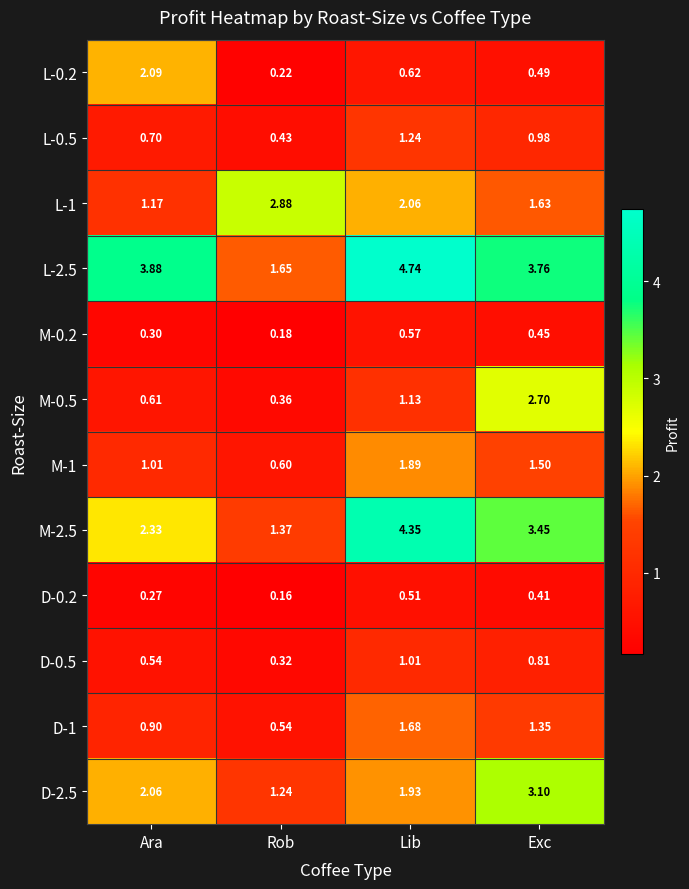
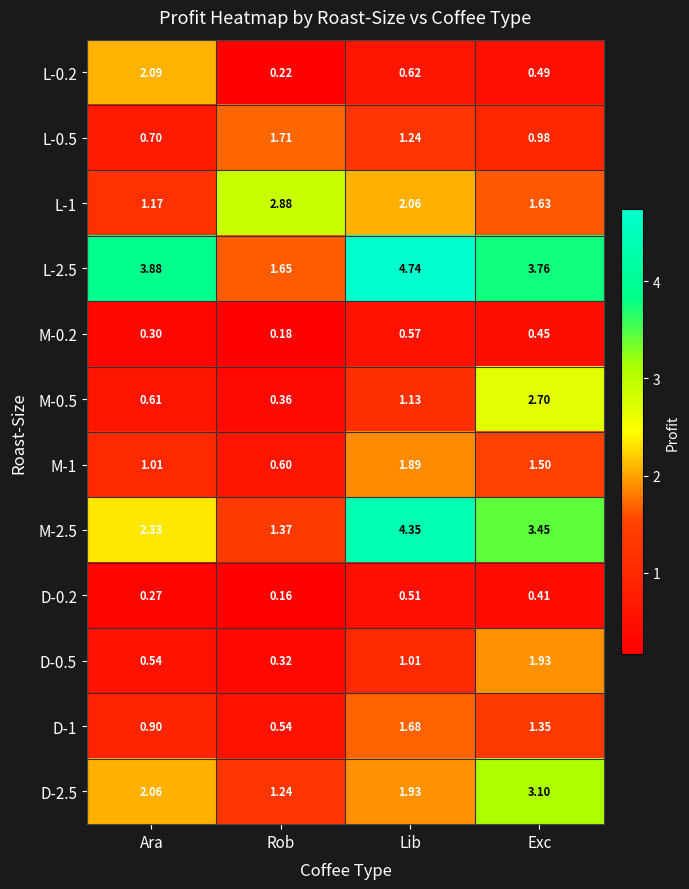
L-0.5, Rob: 0.43 -> 1.71
D-0.5, Exc: 0.81 -> 1.93
